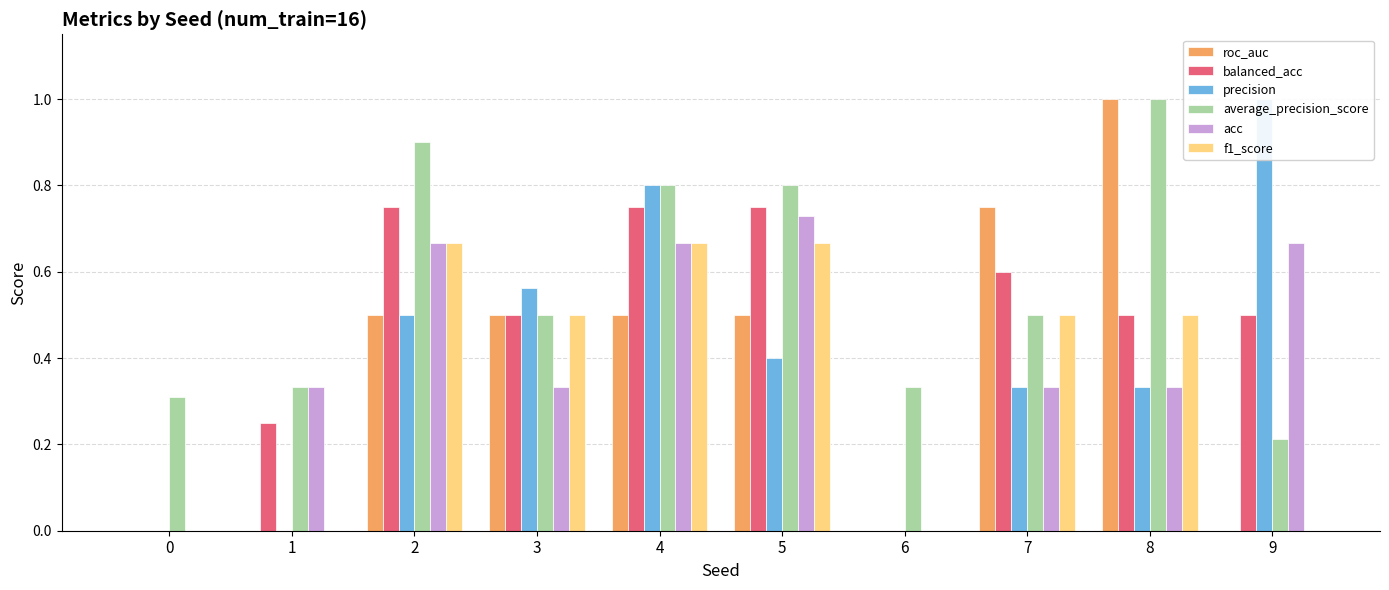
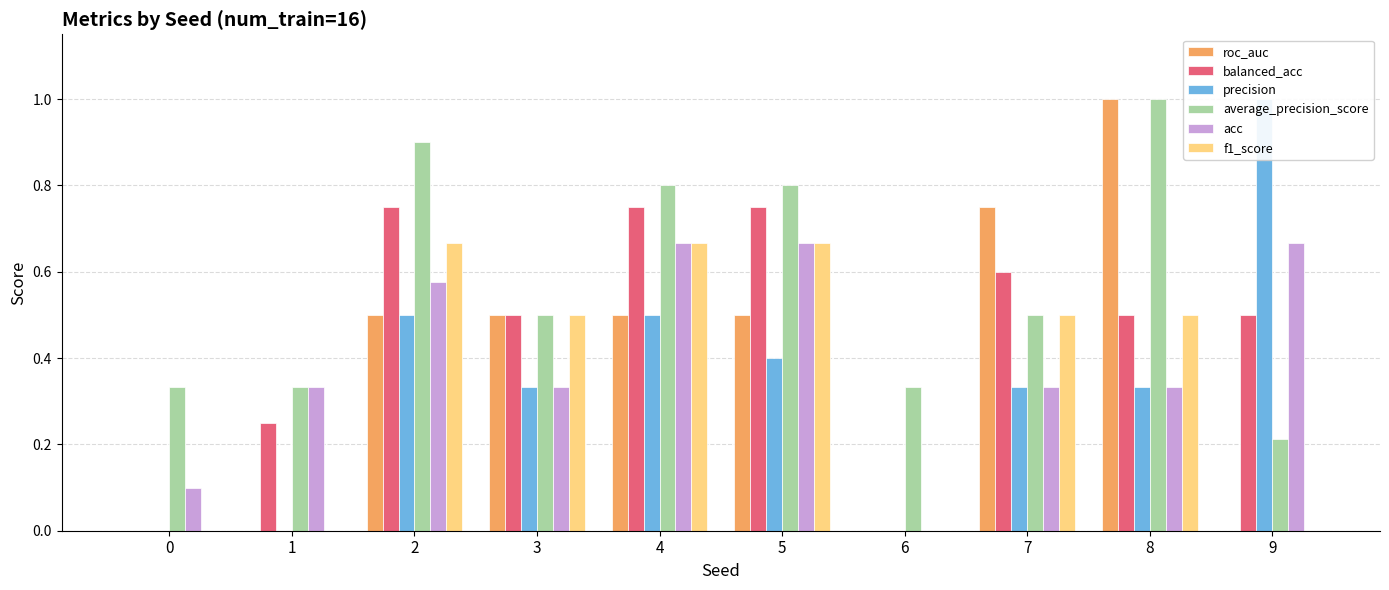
average_precision_score, 0: 0.31 -> 0.33
acc, 0: 0.0 -> 0.1
acc, 2: 0.67 -> 0.58
precision, 3: 0.56 -> 0.33
precision, 4: 0.8 -> 0.5
acc, 5: 0.73 -> 0.67
